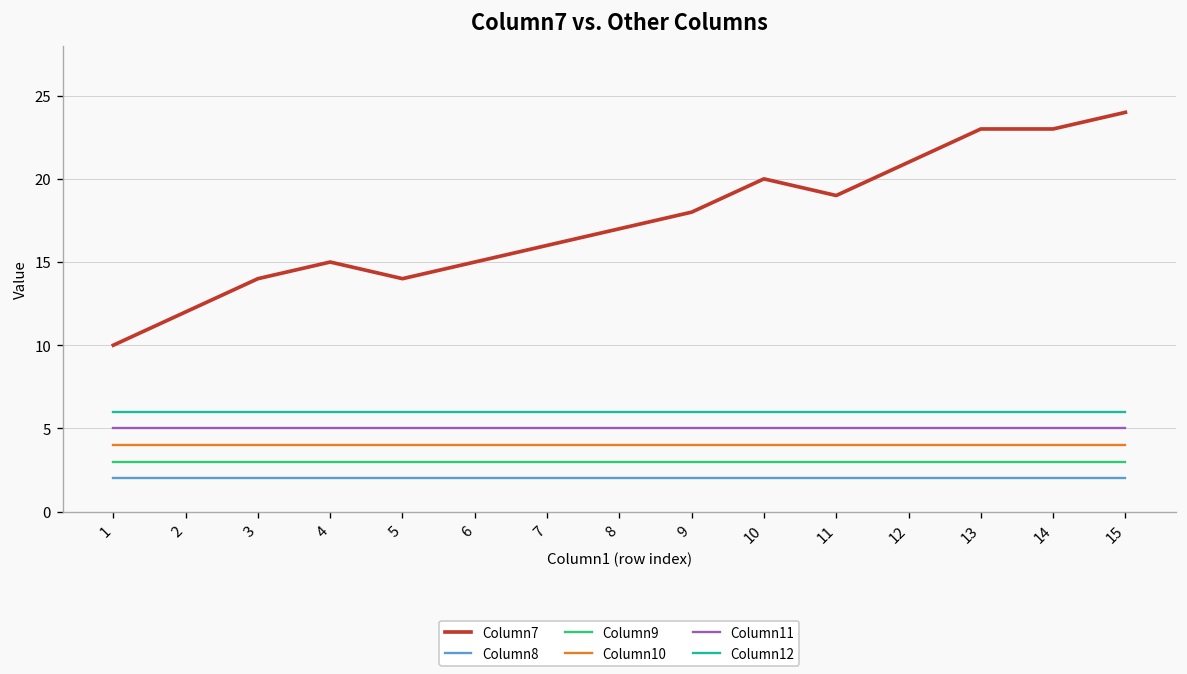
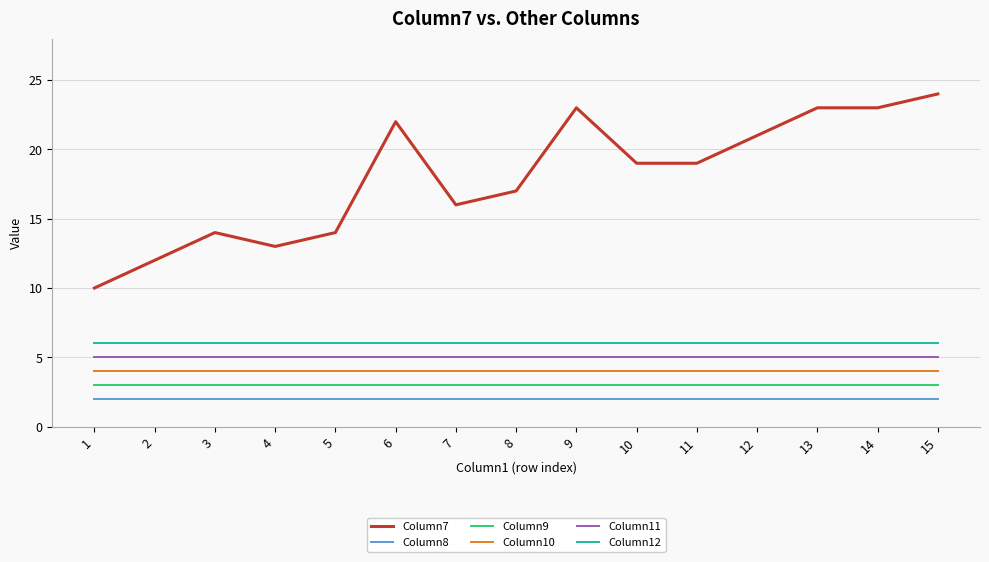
Column7, 4: 15 -> 13
Column7, 6: 15 -> 22
Column7, 9: 18 -> 23
Column7, 10: 20 -> 19
